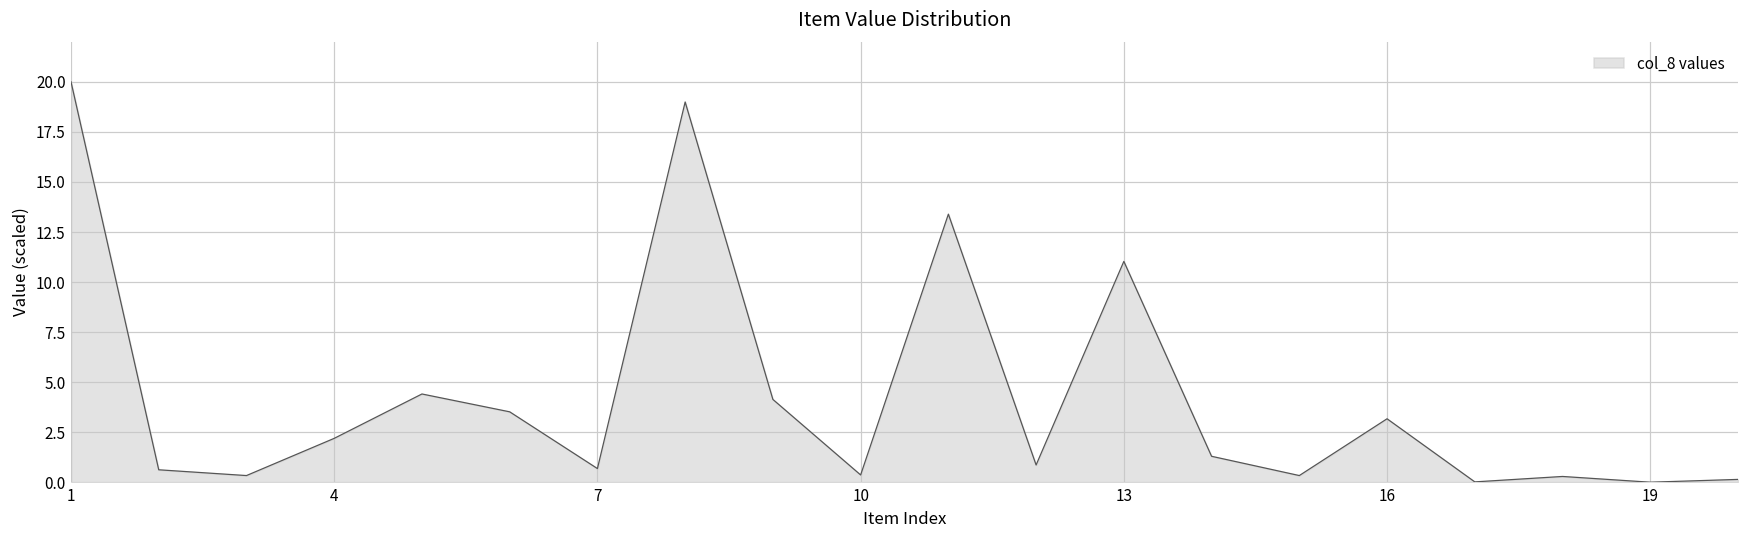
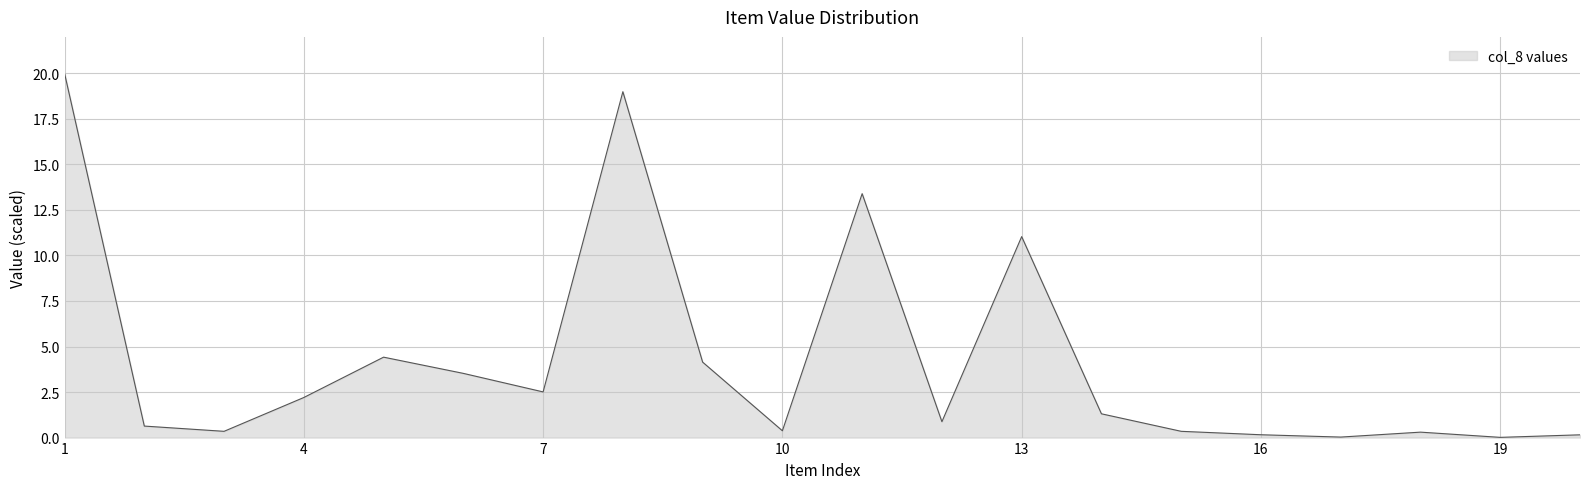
7: 0.7 -> 2.5
16: 3.2 -> 0.2
